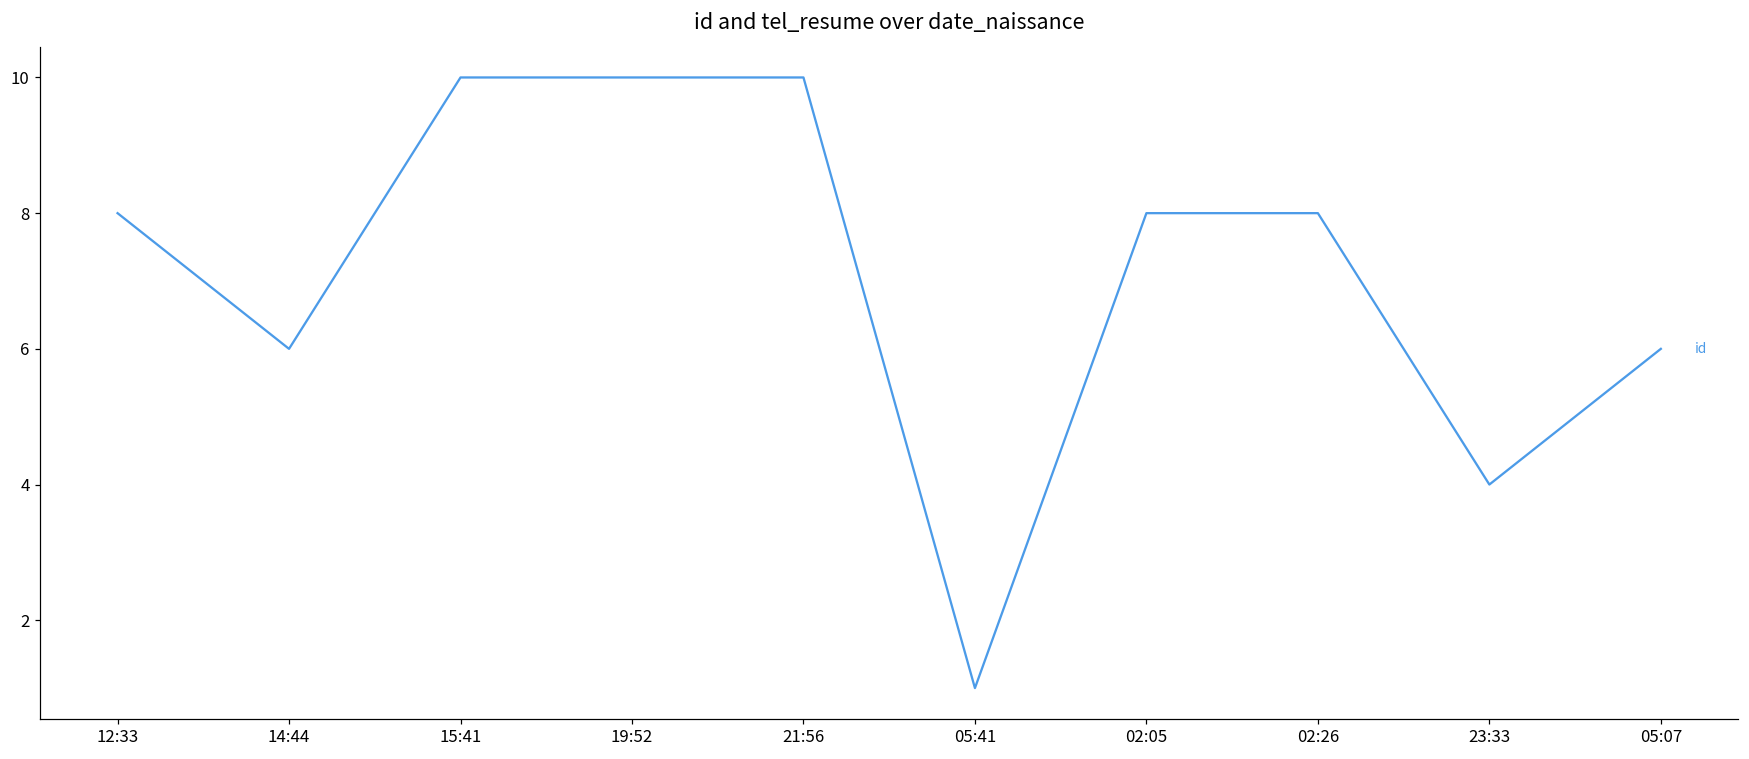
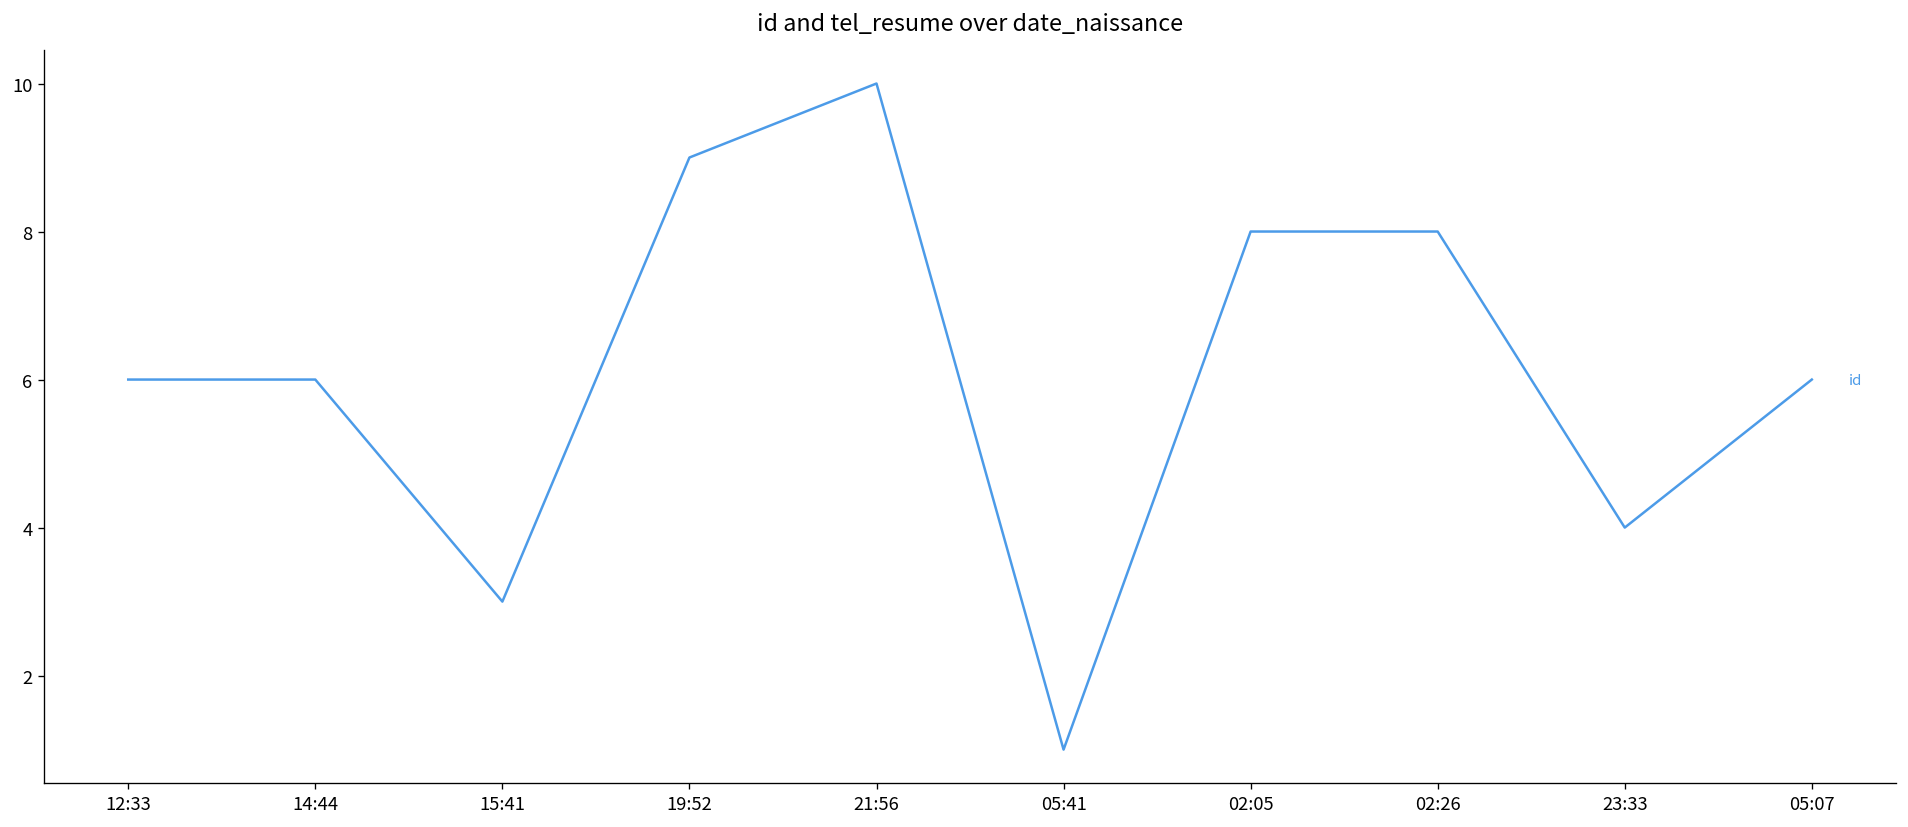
12:33: 8 -> 6
15:41: 10 -> 3
19:52: 10 -> 9
